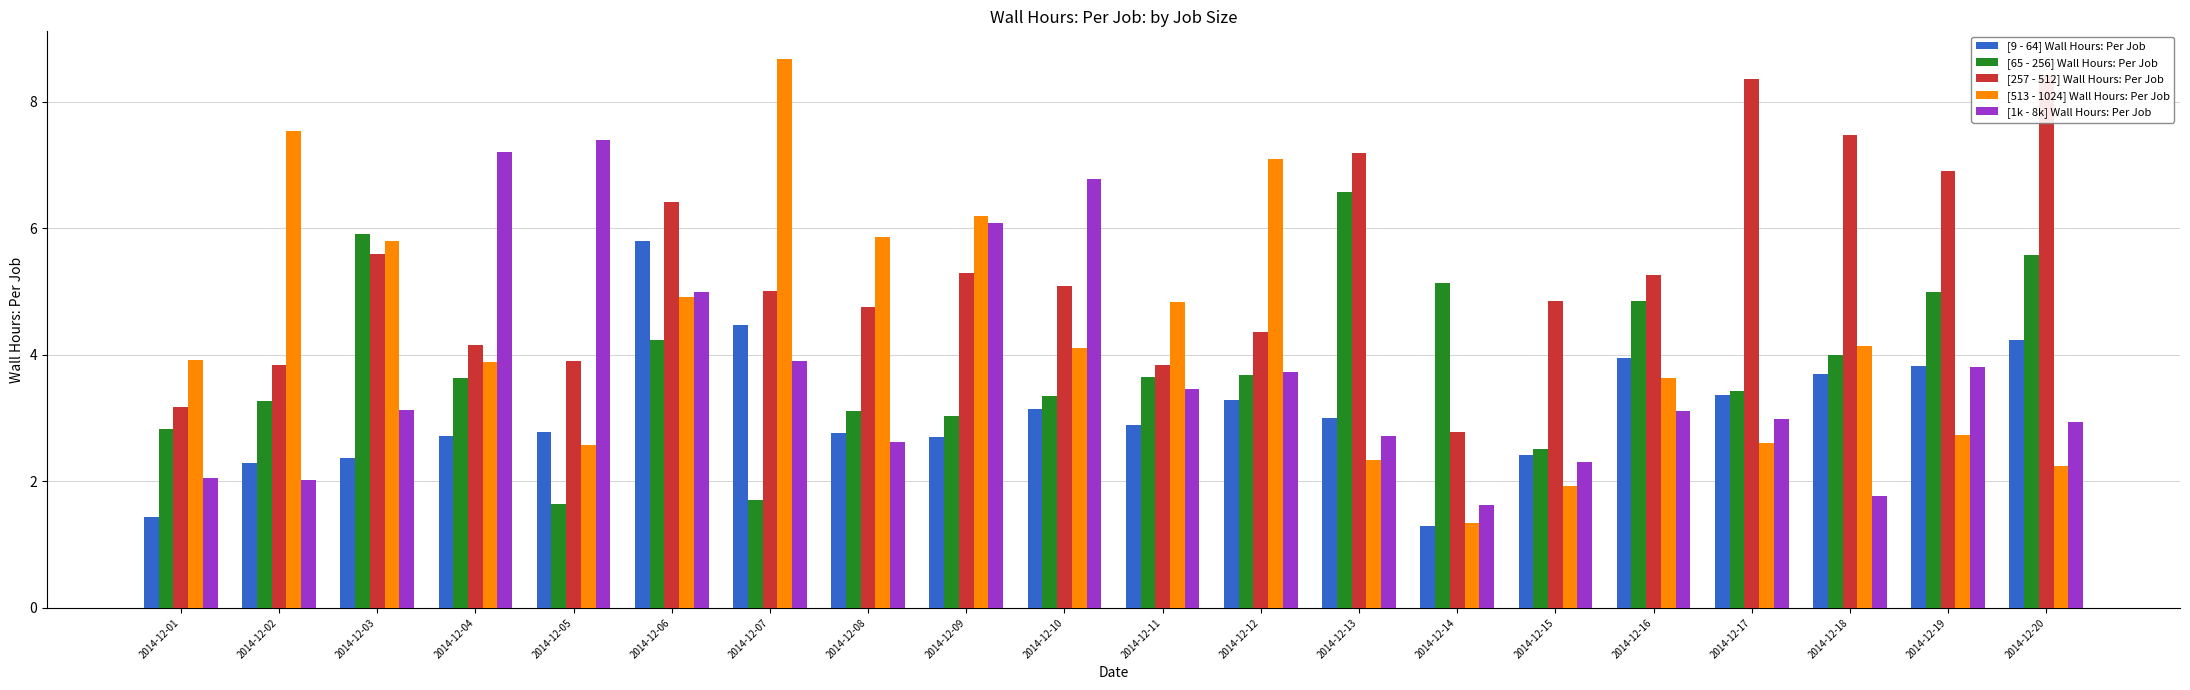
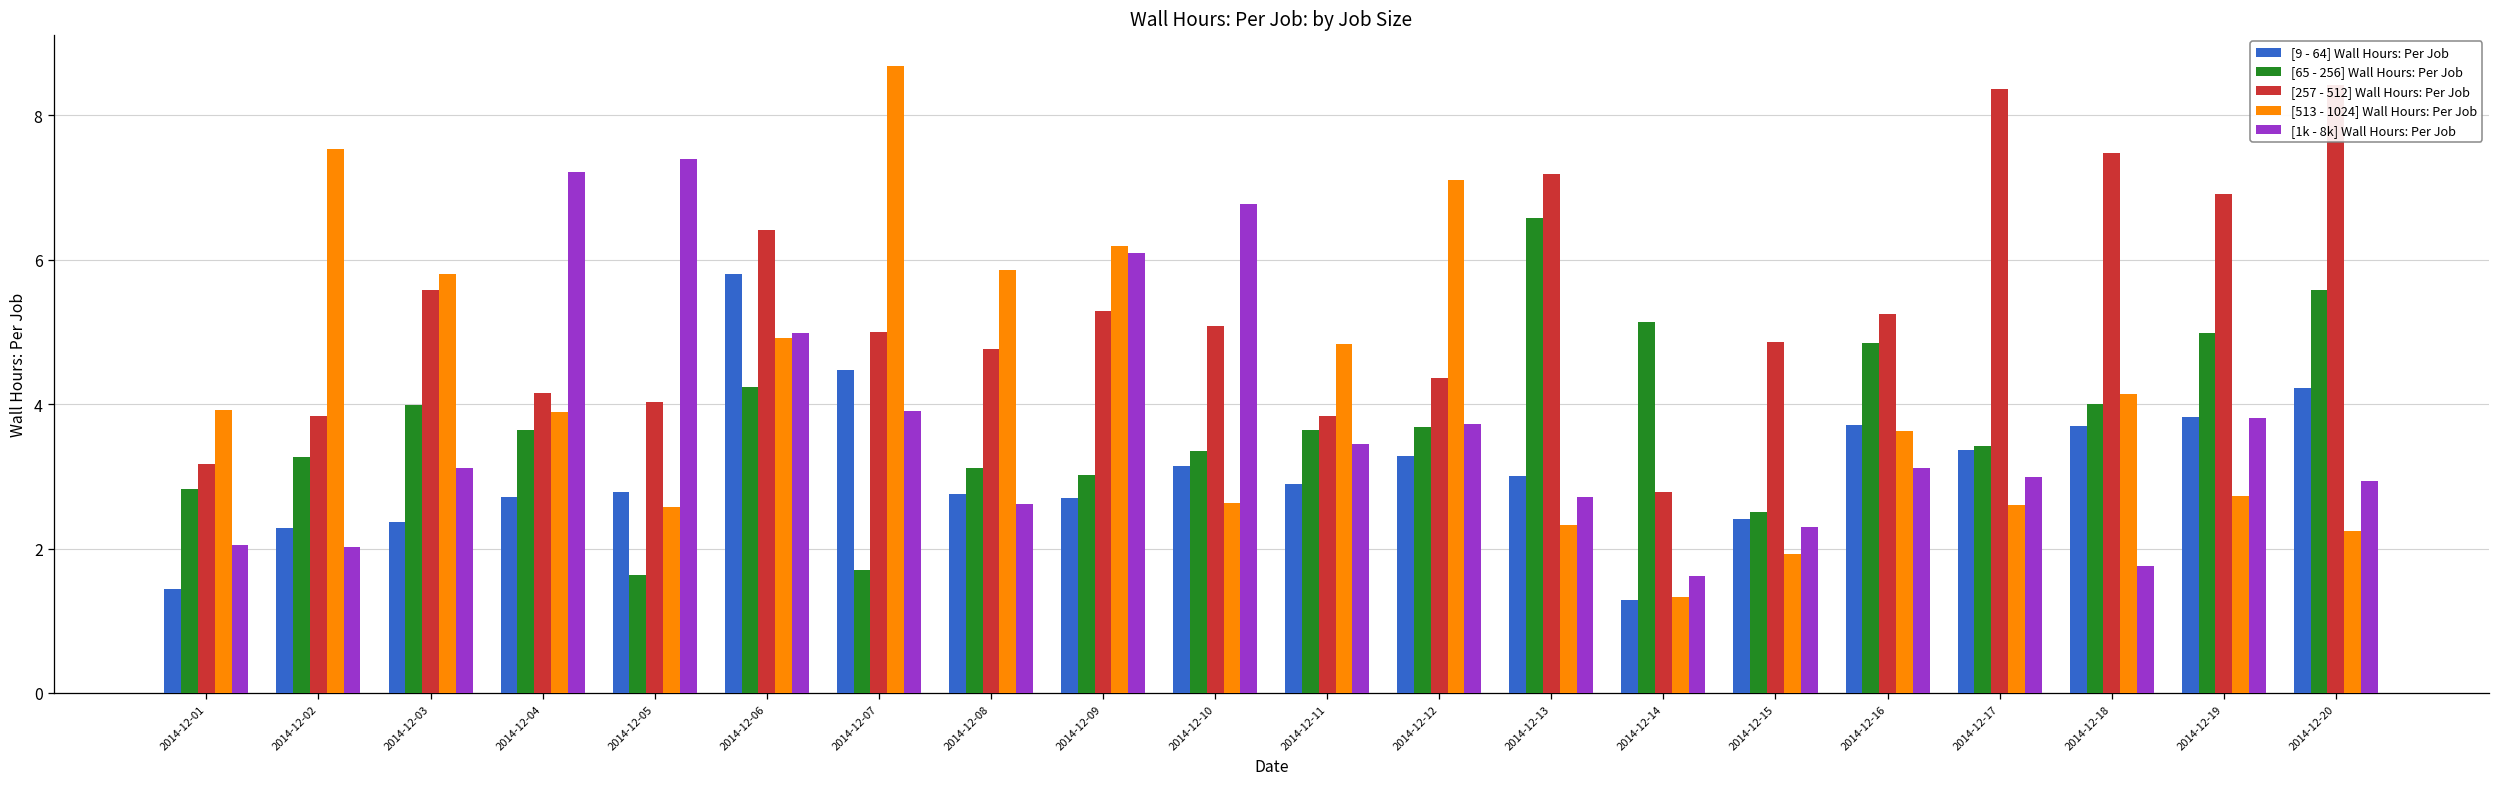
[65 - 256] Wall Hours: Per Job, 2014-12-03: 5.9 -> 4.0
[257 - 512] Wall Hours: Per Job, 2014-12-05: 3.9 -> 4.0
[513 - 1024] Wall Hours: Per Job, 2014-12-10: 4.1 -> 2.6
[9 - 64] Wall Hours: Per Job, 2014-12-16: 3.9 -> 3.7
